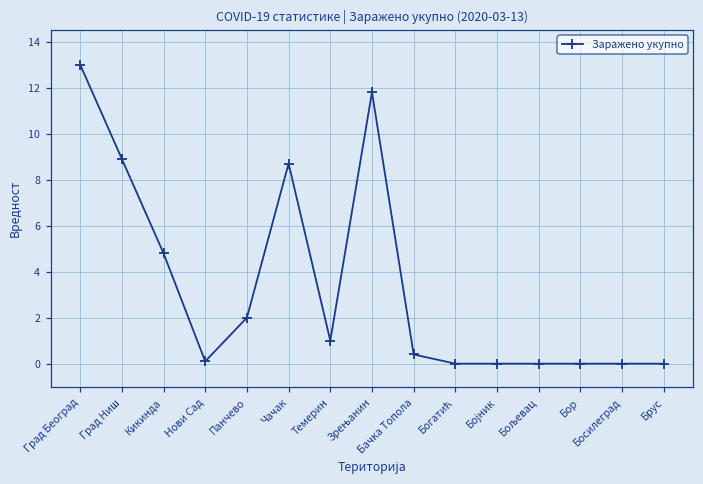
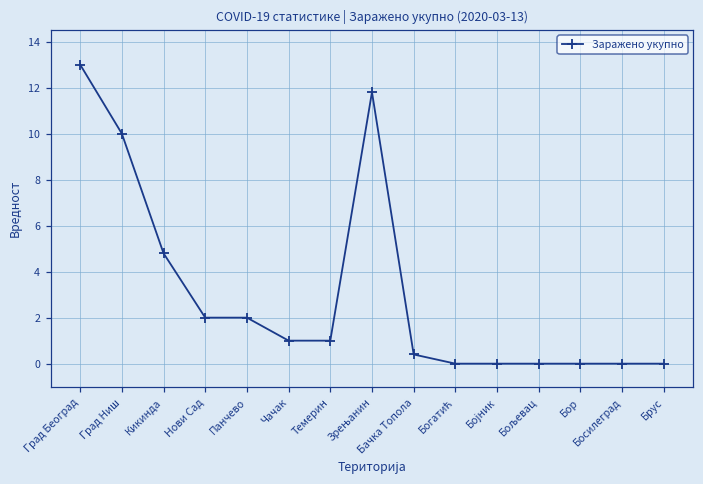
Град Ниш: 8.9 -> 10.0
Нови Сад: 0.1 -> 2.0
Чачак: 8.7 -> 1.0
